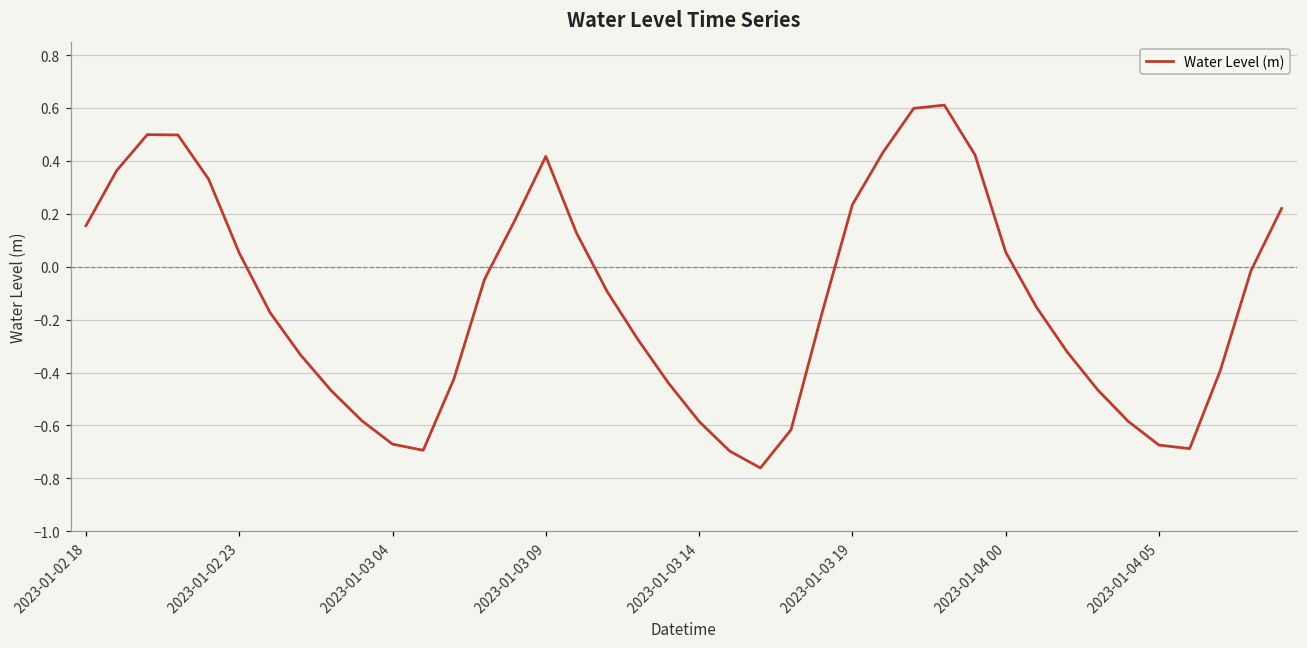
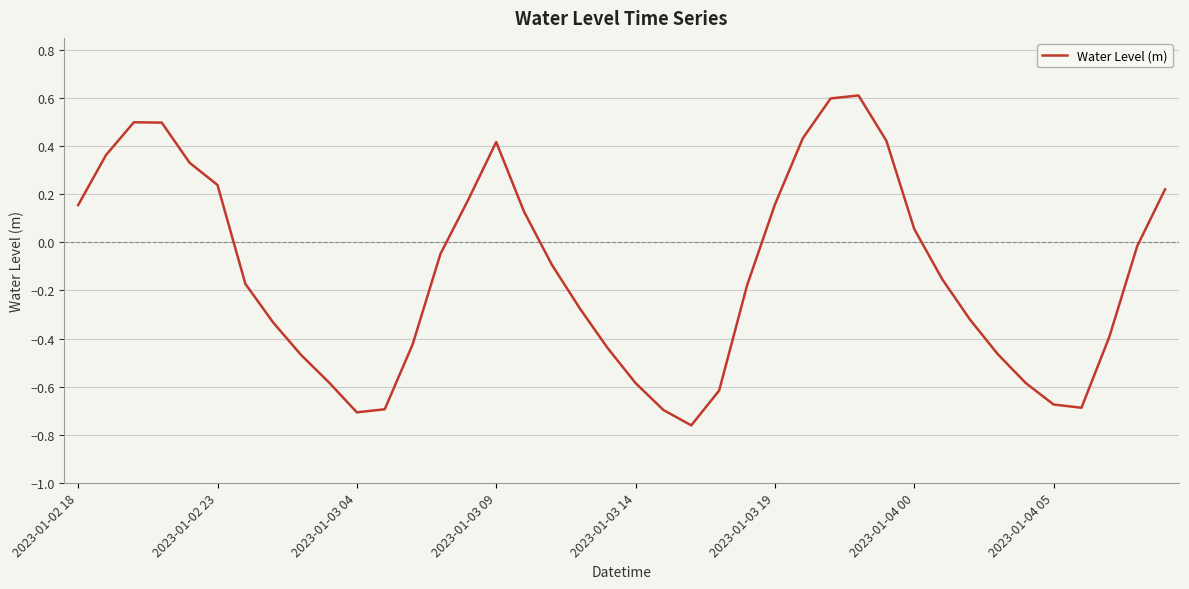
2023-01-02 23: 0.05 -> 0.24
2023-01-03 04: -0.67 -> -0.71
2023-01-03 19: 0.23 -> 0.16
